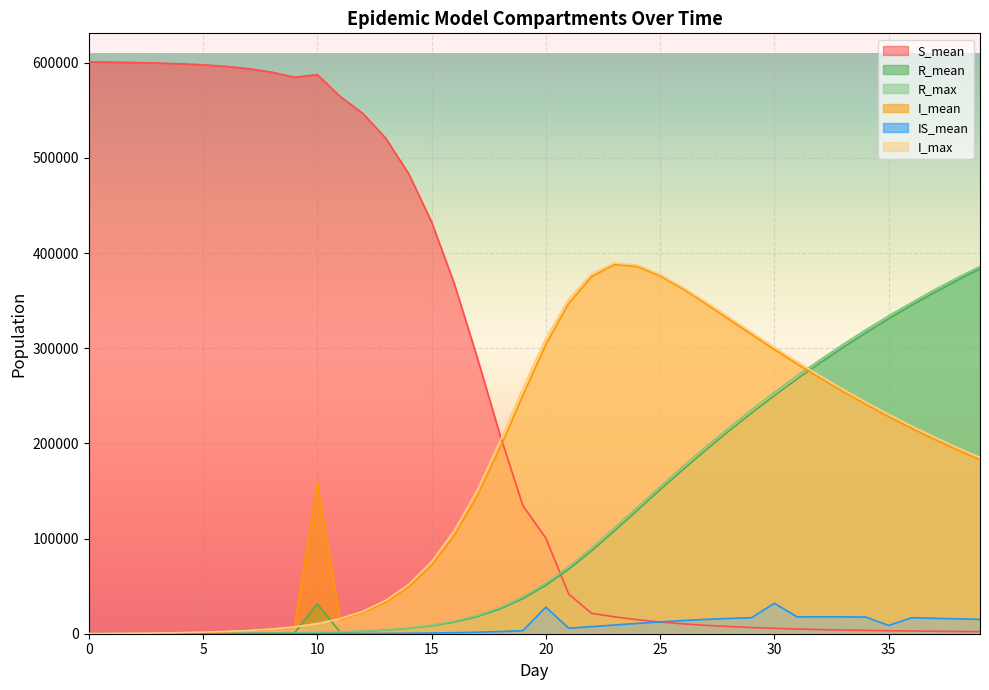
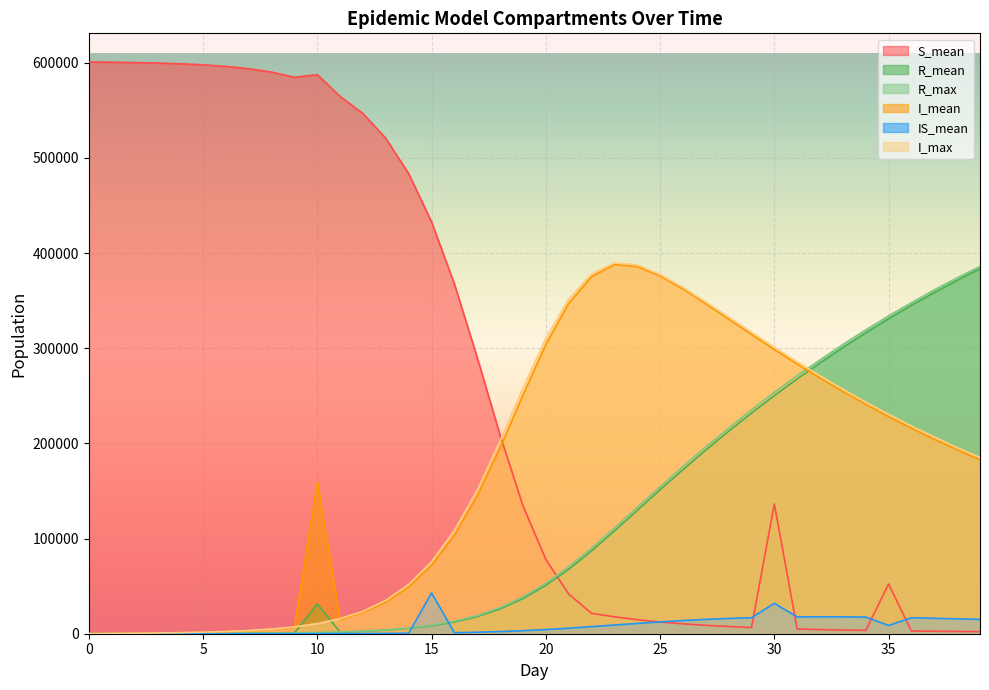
IS_mean, 15: 0 -> 40000
S_mean, 20: 100000 -> 80000
IS_mean, 20: 30000 -> 0
S_mean, 30: 10000 -> 140000
S_mean, 35: 0 -> 50000
